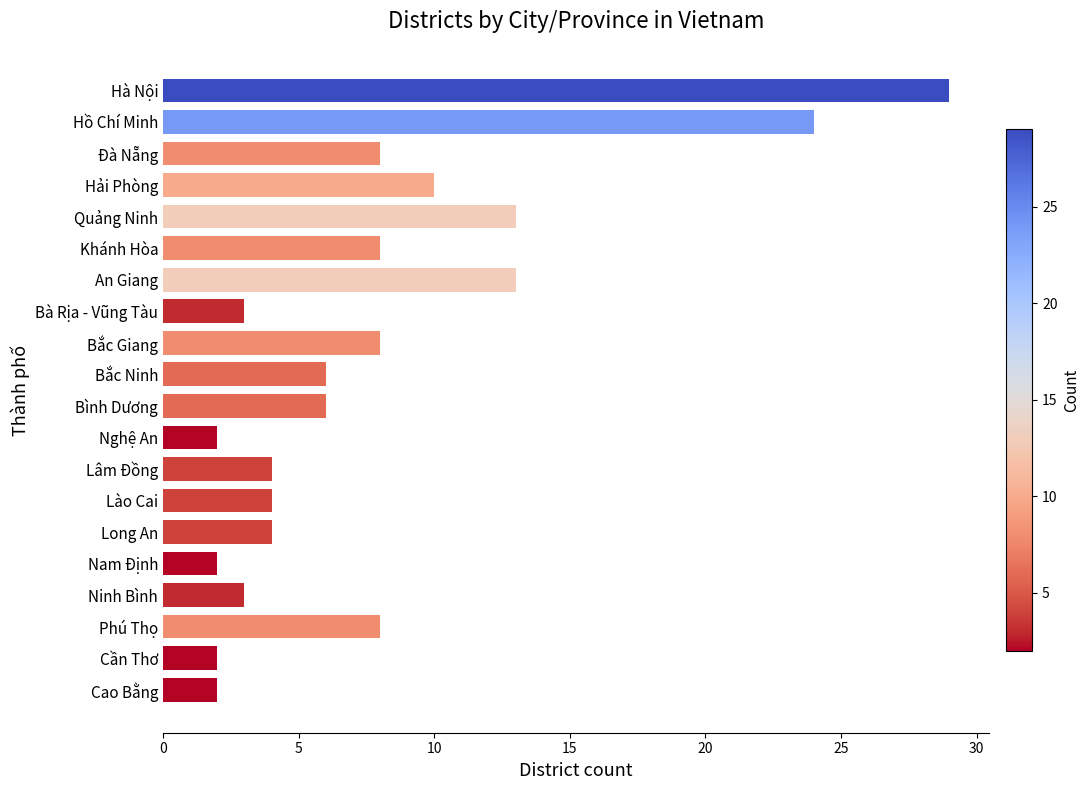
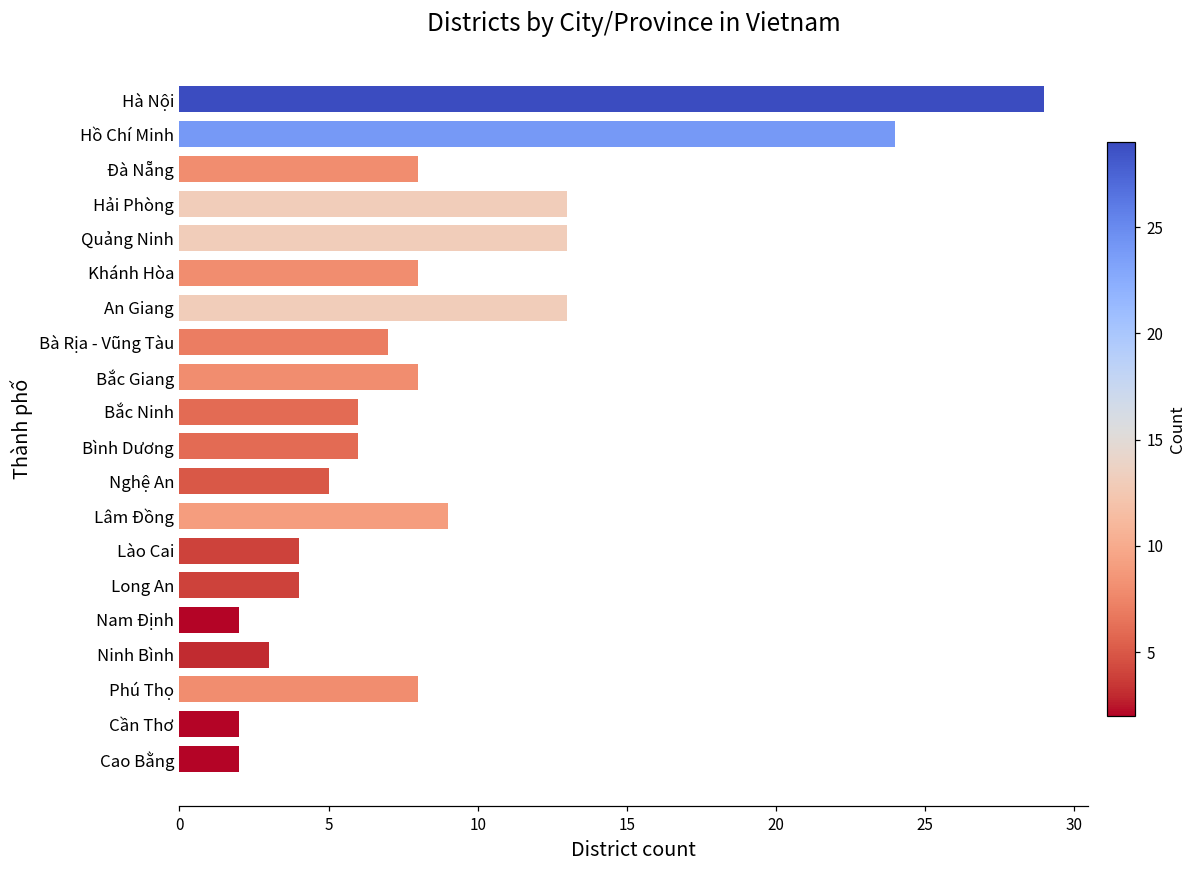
Hải Phòng: 10 -> 13
Bà Rịa - Vũng Tàu: 3 -> 7
Nghệ An: 2 -> 5
Lâm Đồng: 4 -> 9
